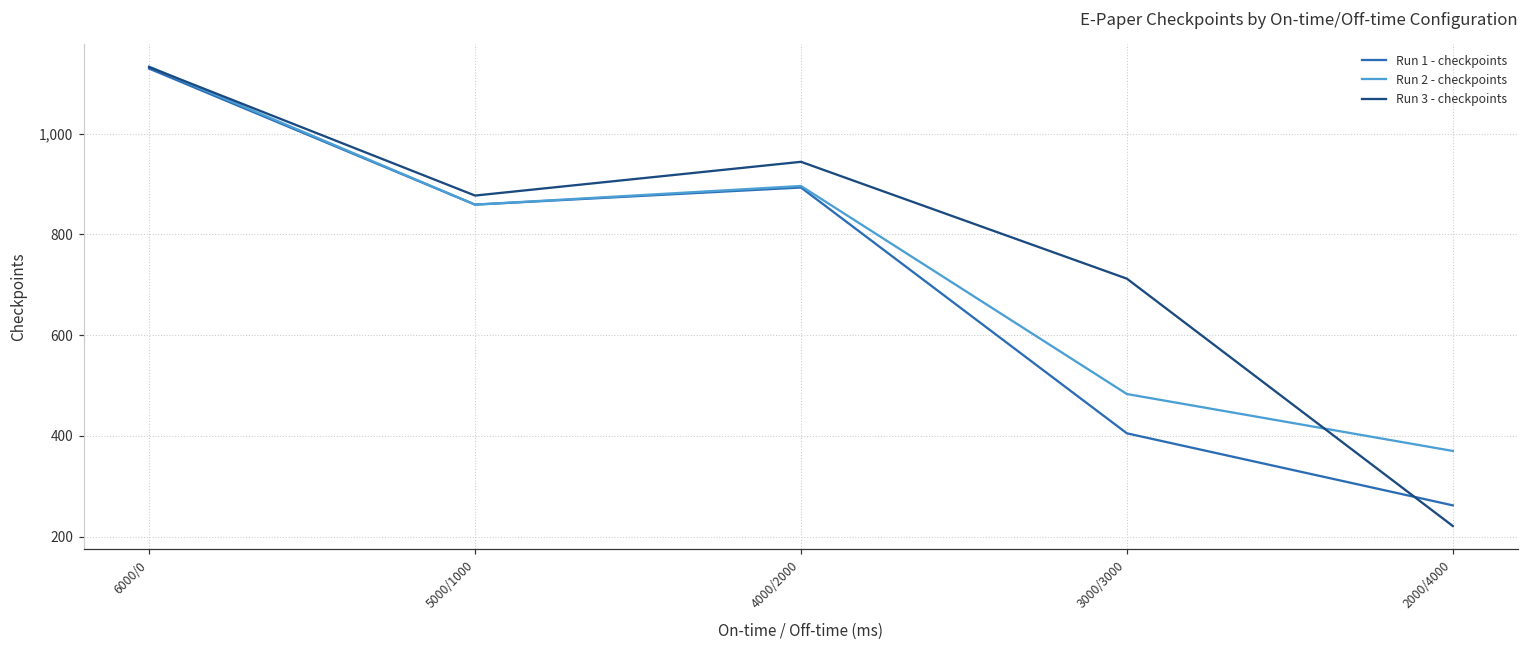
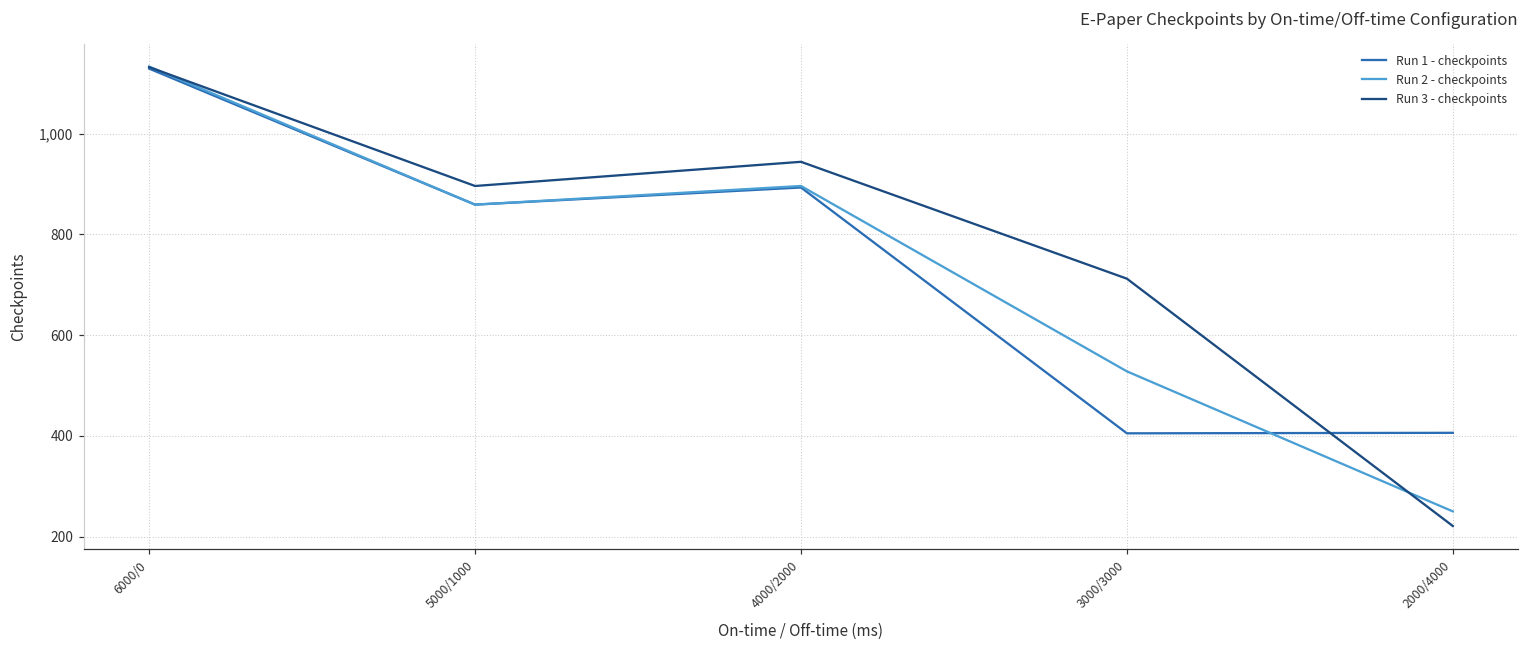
Run 3 - checkpoints, 5000/1000: 880 -> 900
Run 2 - checkpoints, 3000/3000: 480 -> 530
Run 1 - checkpoints, 2000/4000: 260 -> 410
Run 2 - checkpoints, 2000/4000: 370 -> 250
